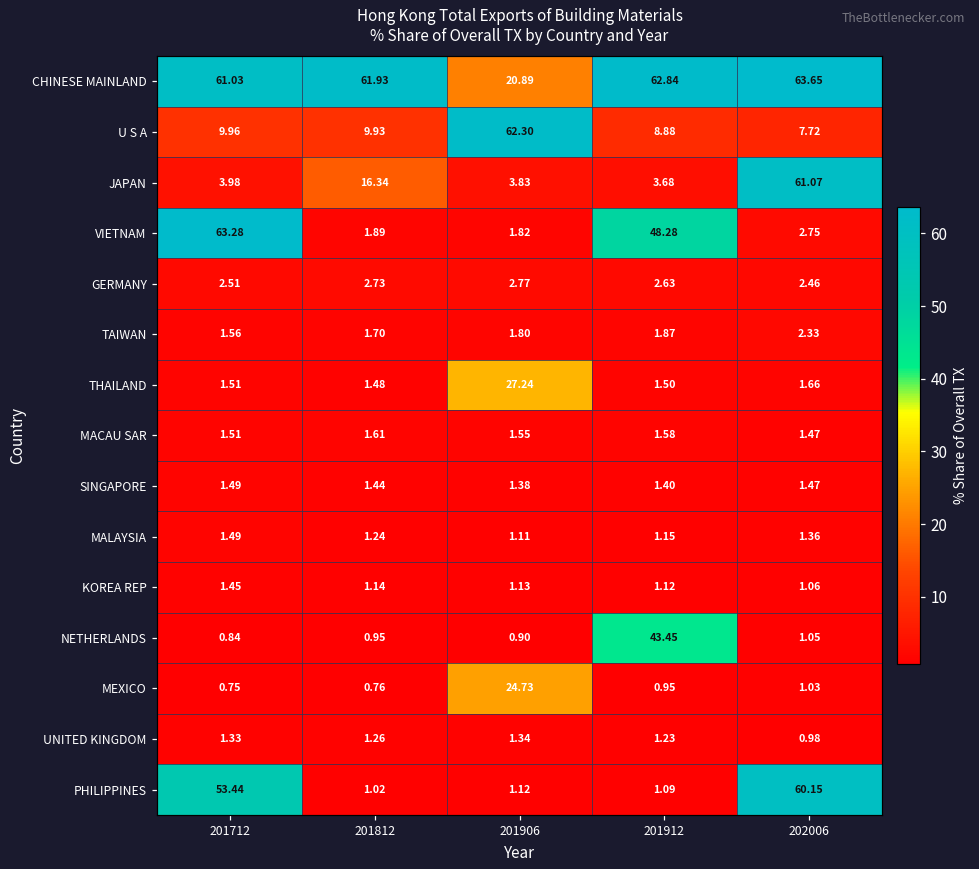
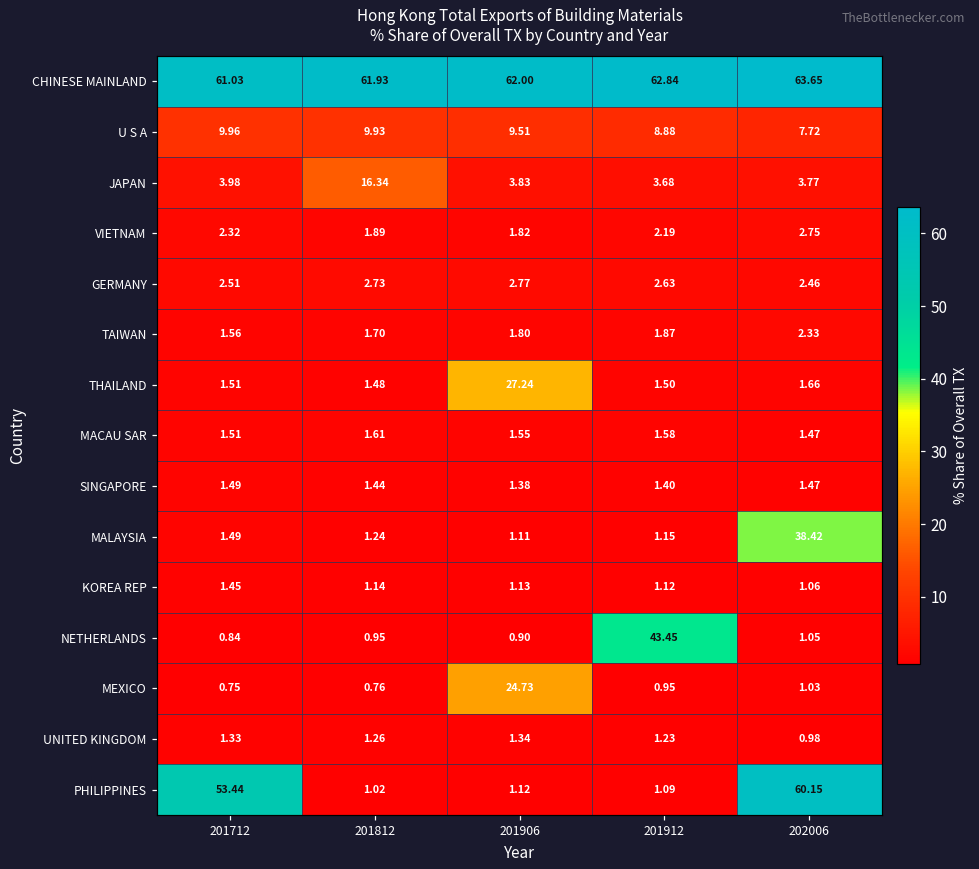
CHINESE MAINLAND, 201906: 20.89 -> 62.00
U S A, 201906: 62.30 -> 9.51
JAPAN, 202006: 61.07 -> 3.77
VIETNAM, 201712: 63.28 -> 2.32
VIETNAM, 201912: 48.28 -> 2.19
MALAYSIA, 202006: 1.36 -> 38.42
